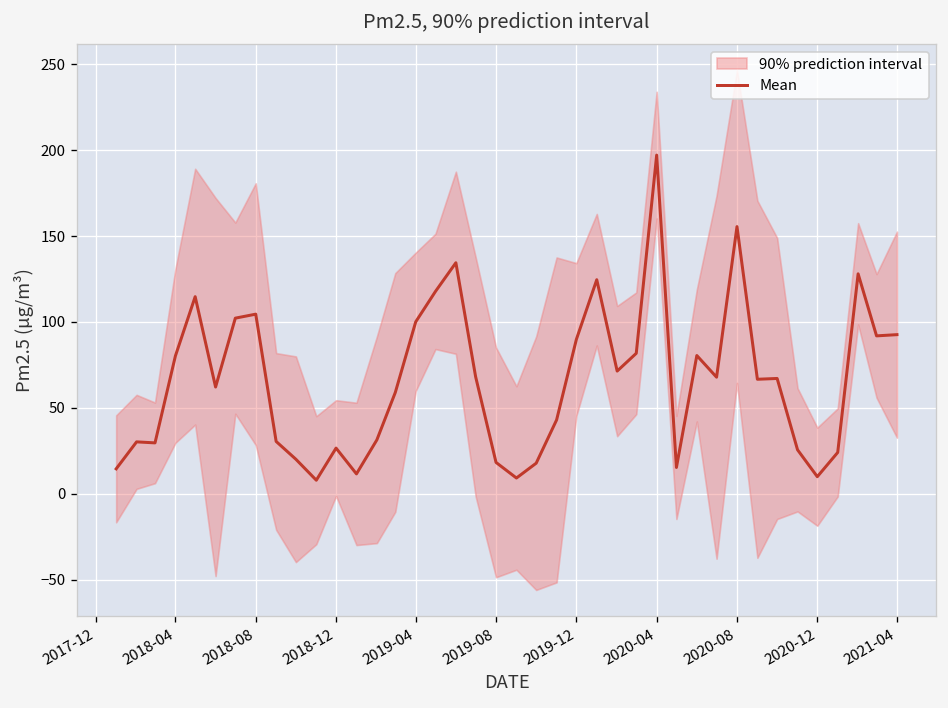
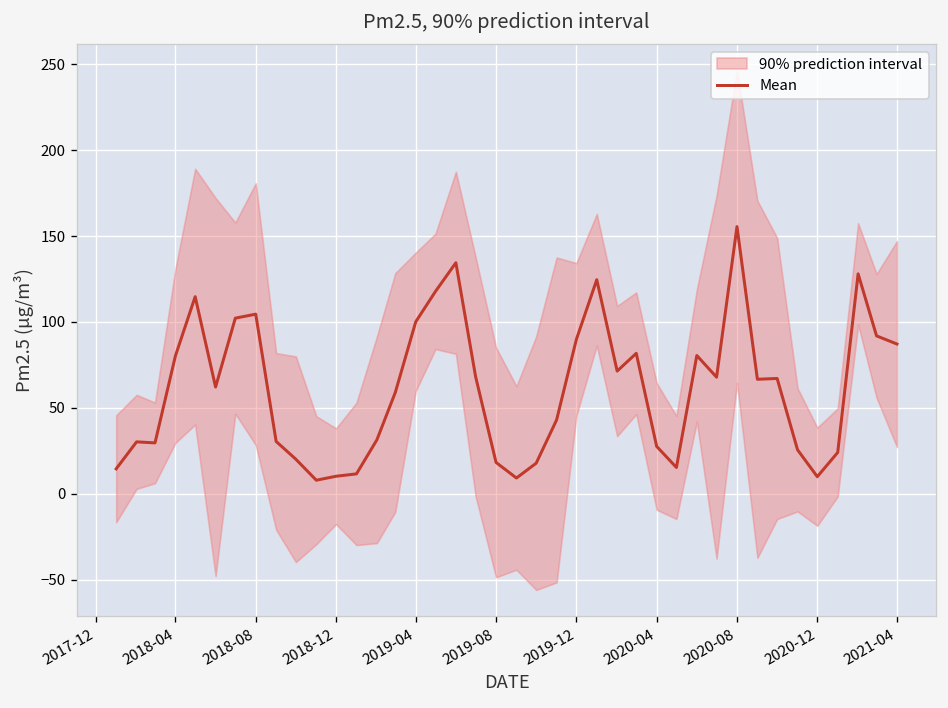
Mean, 2018-12: 27 -> 10
Mean, 2020-04: 197 -> 28
Mean, 2021-04: 93 -> 87
